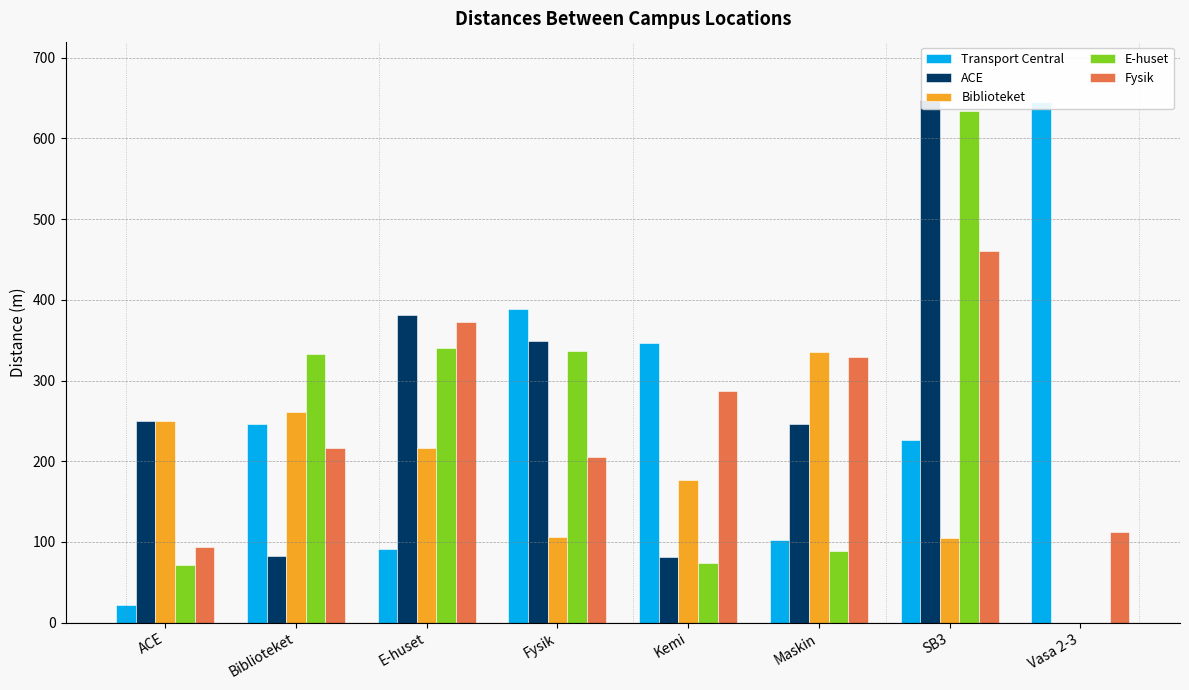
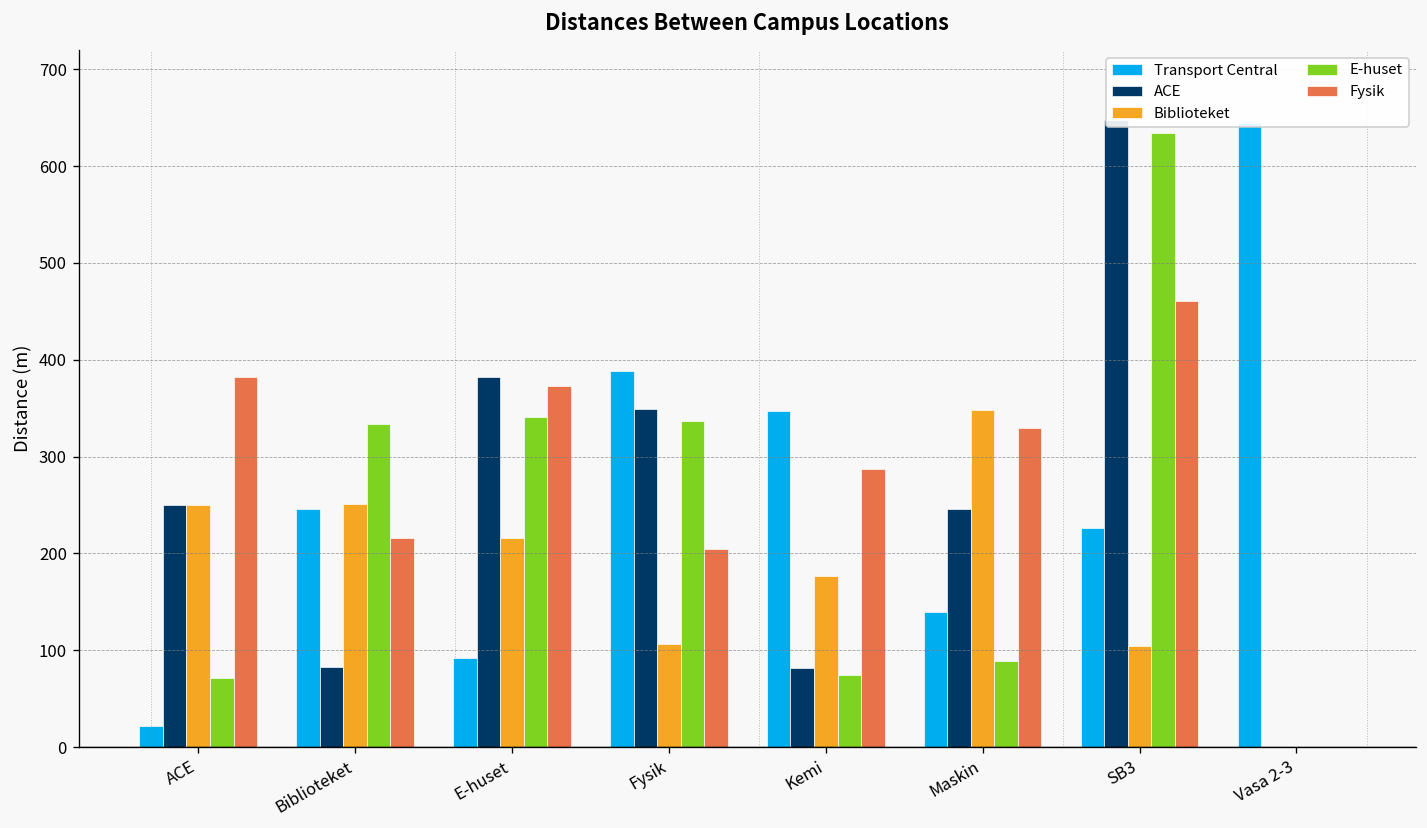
Fysik, ACE: 90 -> 380
Biblioteket, Biblioteket: 260 -> 250
Transport Central, Maskin: 100 -> 140
Biblioteket, Maskin: 330 -> 350
Fysik, Vasa 2-3: 110 -> 0
